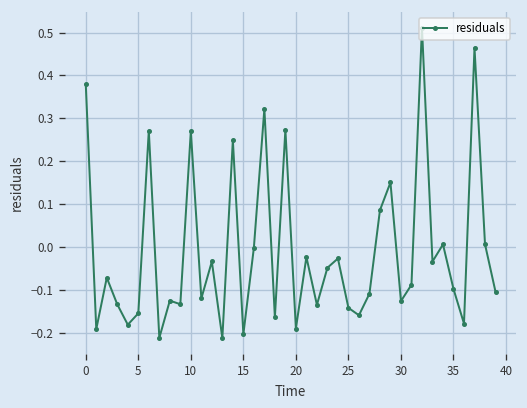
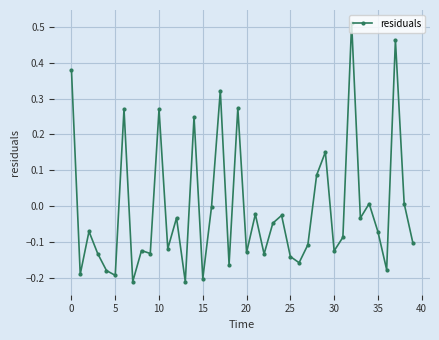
5: -0.15 -> -0.19
20: -0.19 -> -0.13
35: -0.10 -> -0.07
